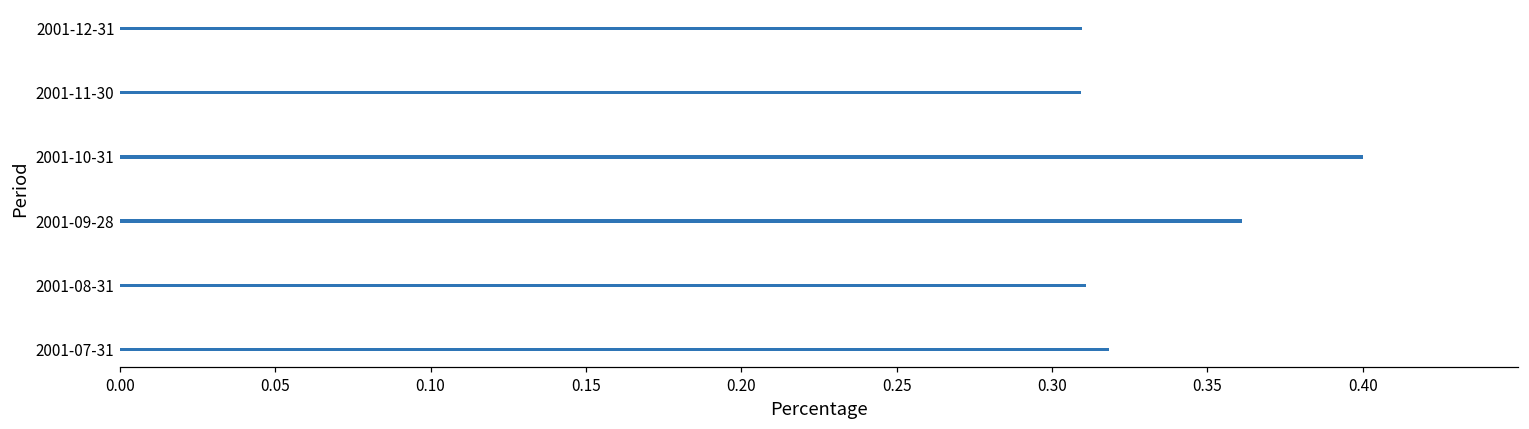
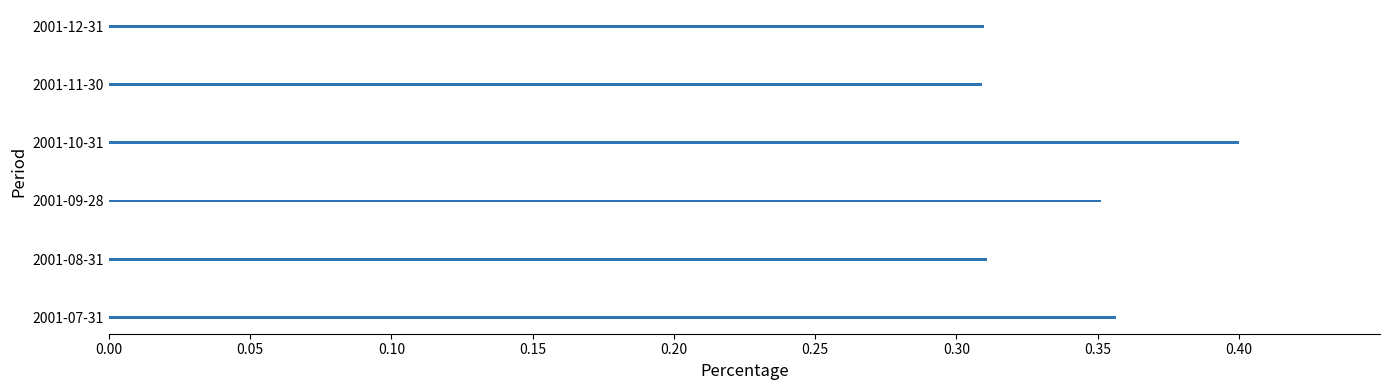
2001-09-28: 0.361 -> 0.351
2001-07-31: 0.319 -> 0.356
